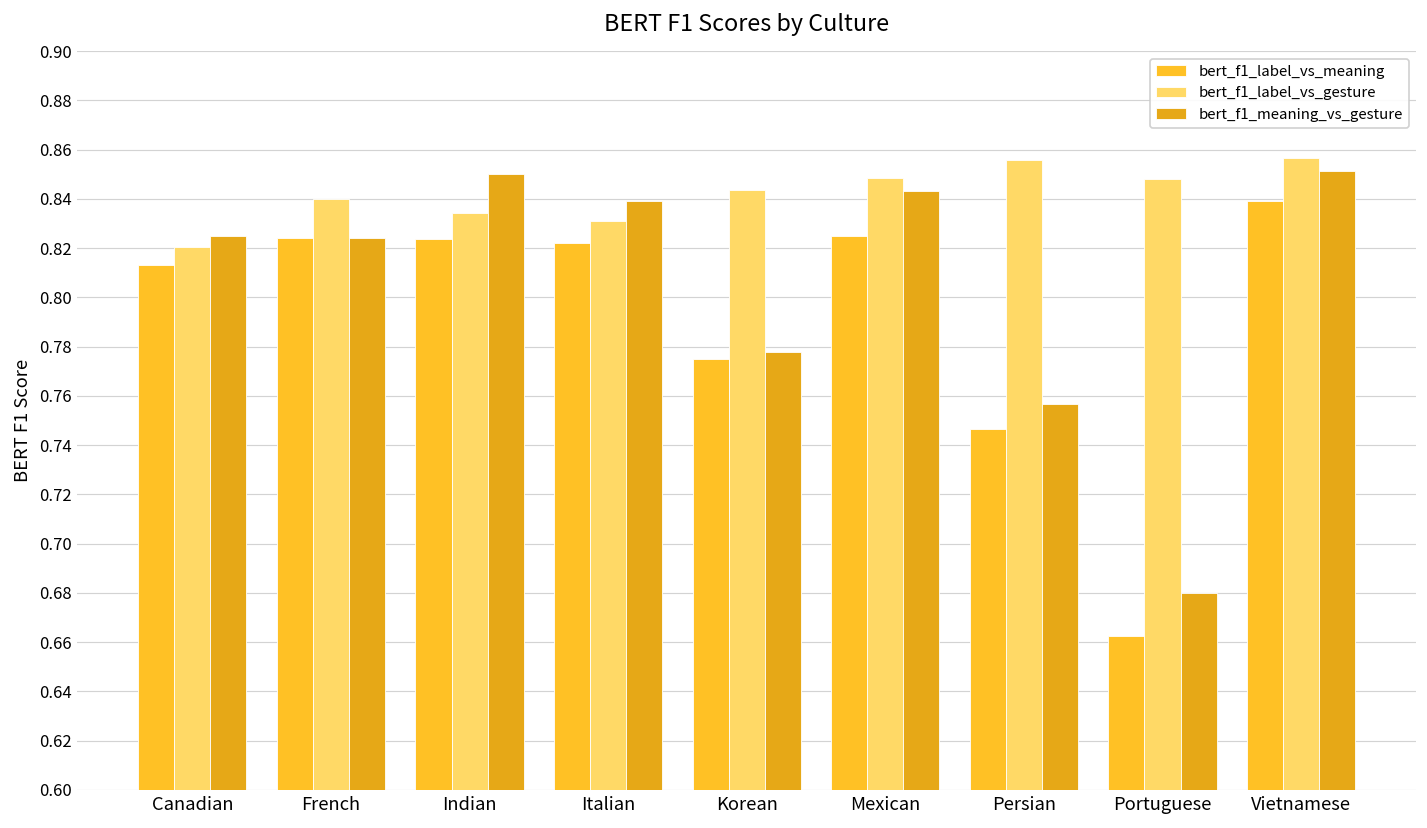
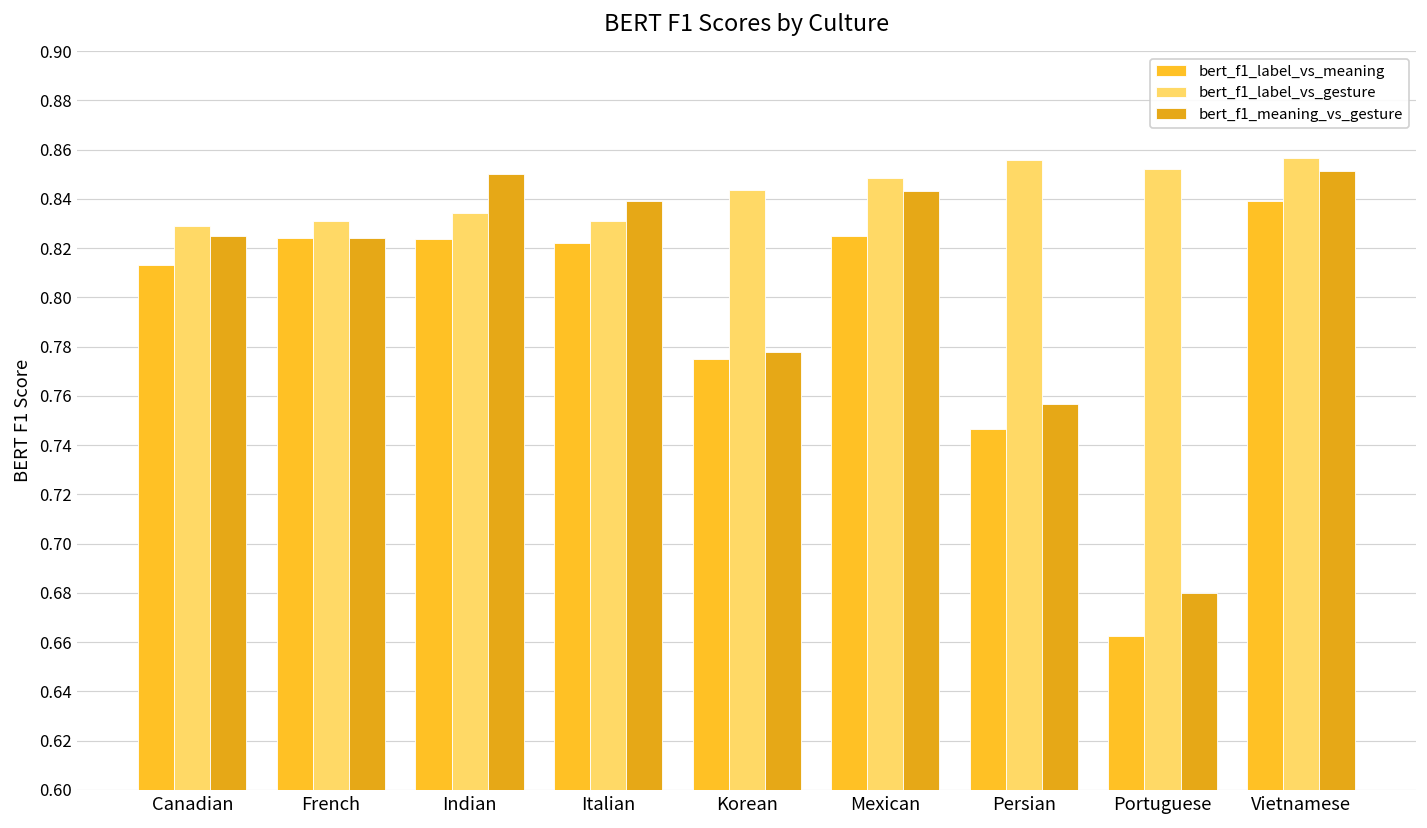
bert_f1_label_vs_gesture, Canadian: 0.821 -> 0.829
bert_f1_label_vs_gesture, French: 0.840 -> 0.831
bert_f1_label_vs_gesture, Portuguese: 0.848 -> 0.852
